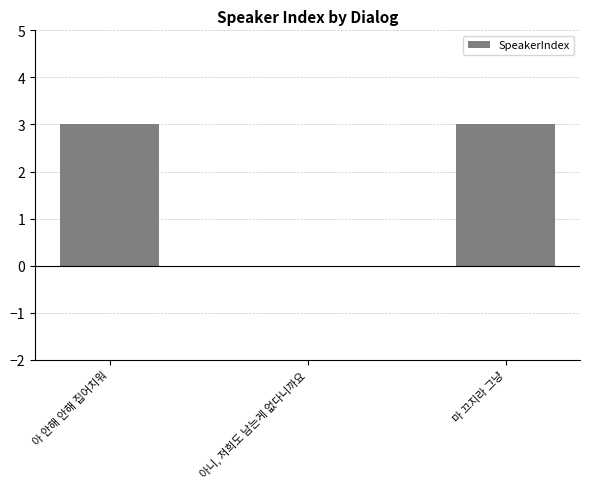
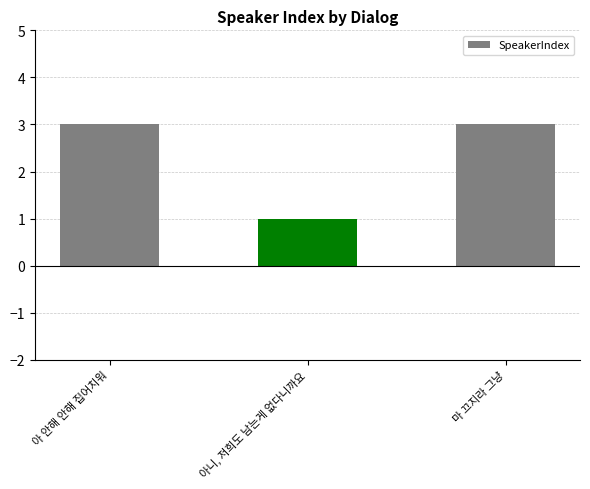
아니, 저희도 남는게 없다니까요: 0 -> 1
